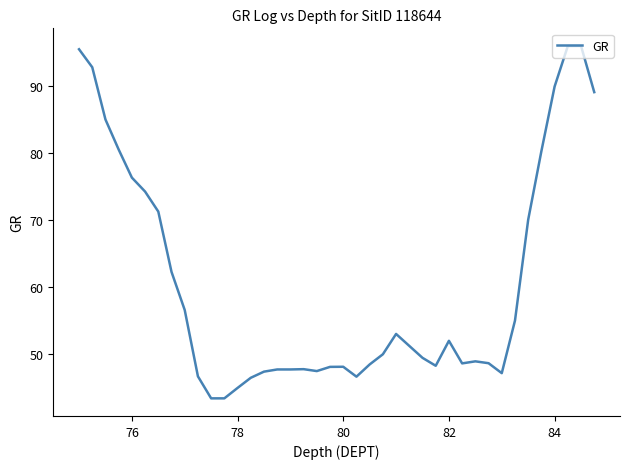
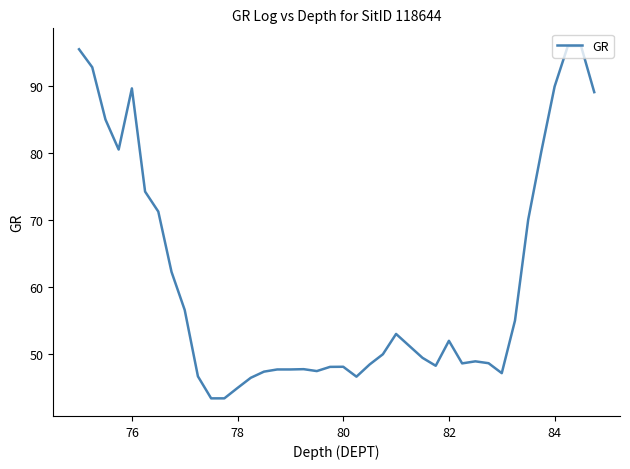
76: 76 -> 90
